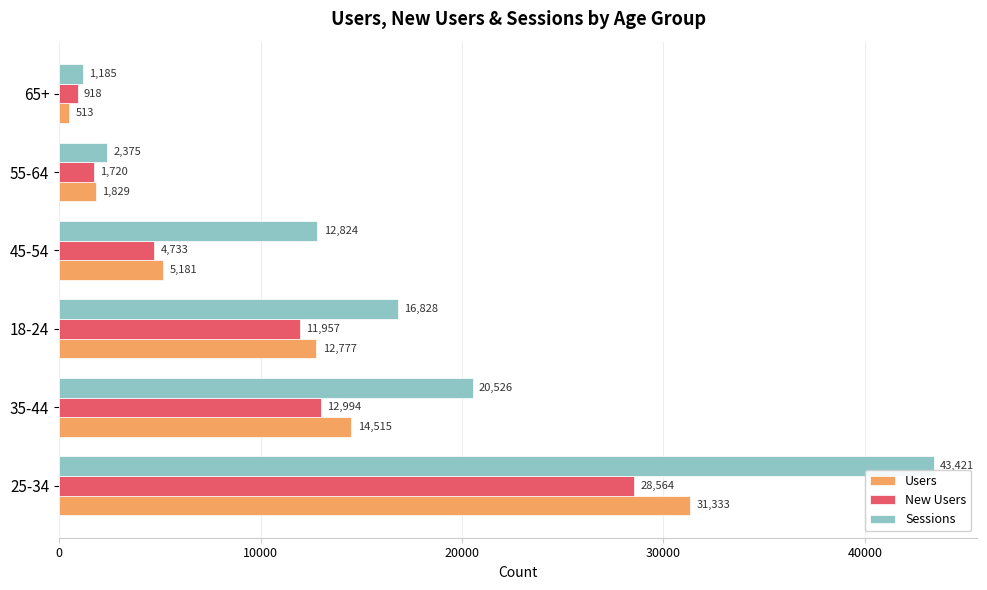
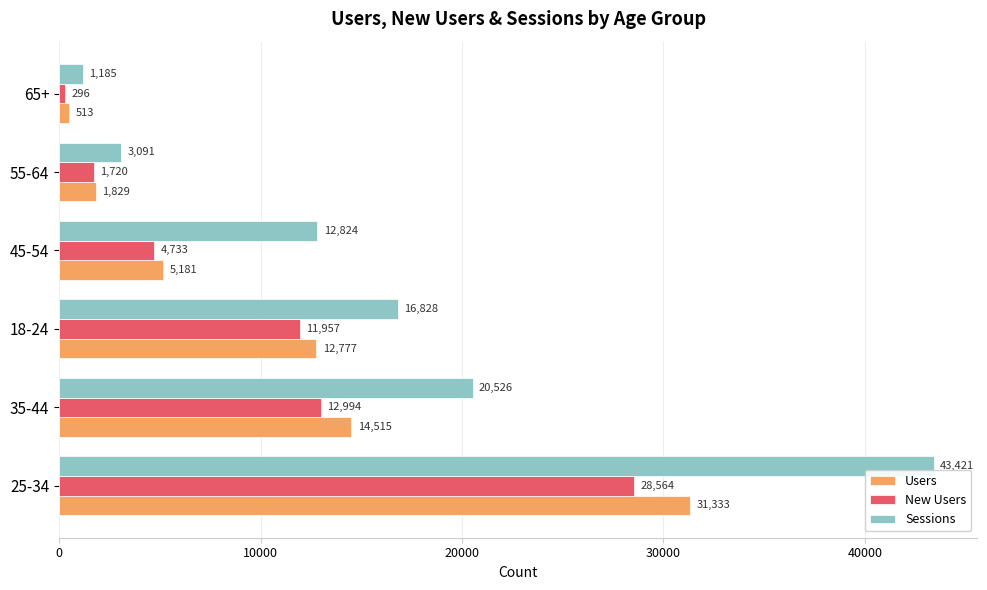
New Users, 65+: 918 -> 296
Sessions, 55-64: 2,375 -> 3,091
